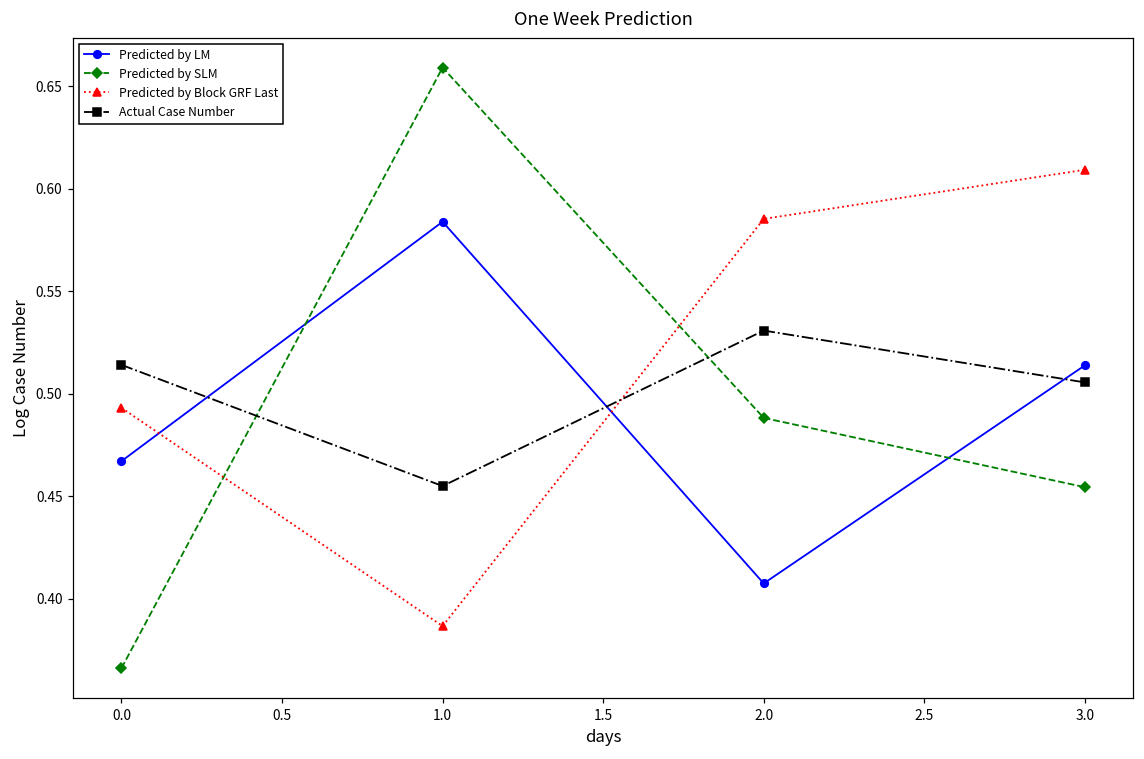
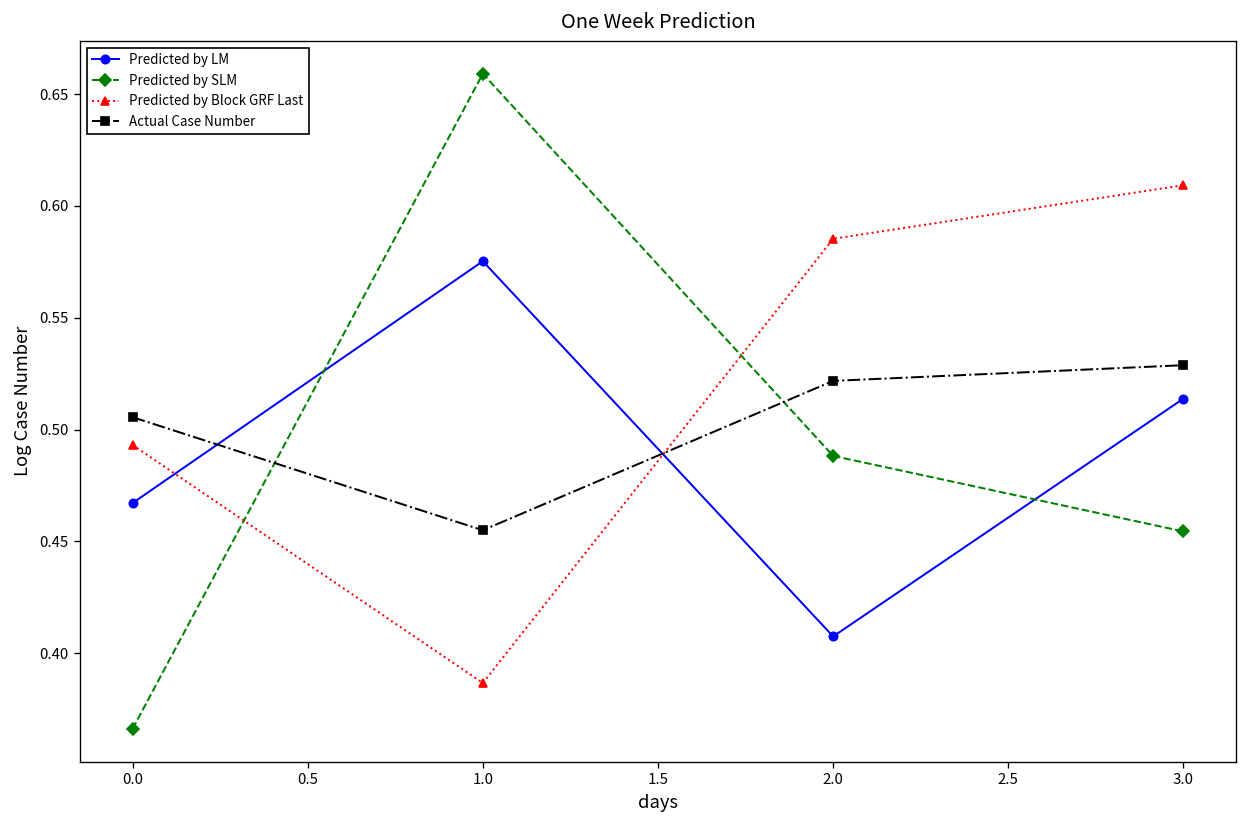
Actual Case Number, 0.0: 0.514 -> 0.506
Predicted by LM, 1.0: 0.584 -> 0.575
Actual Case Number, 2.0: 0.531 -> 0.522
Actual Case Number, 3.0: 0.506 -> 0.529
